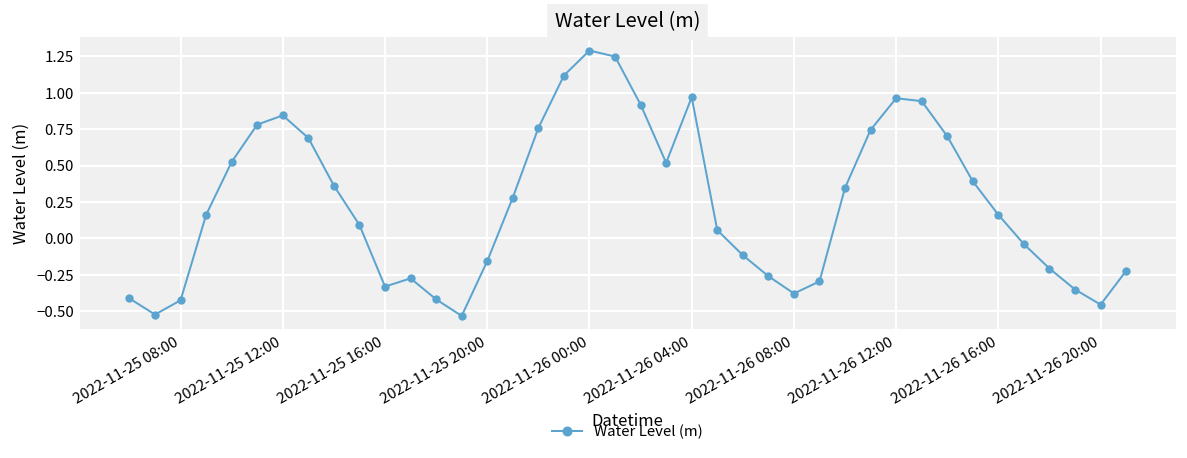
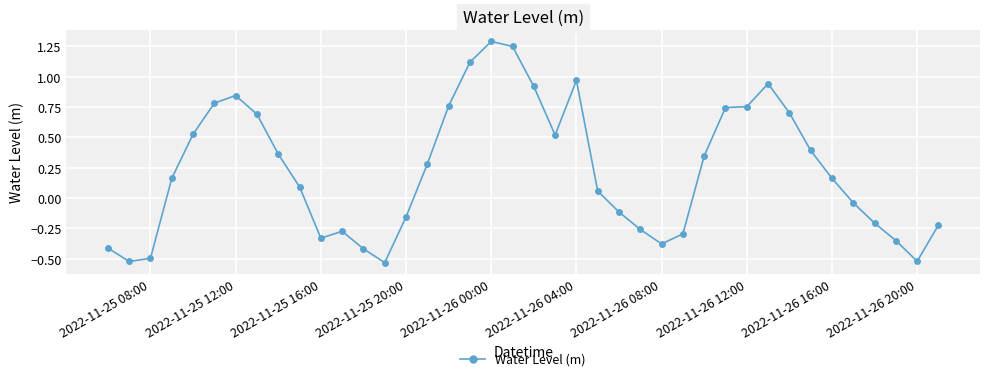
2022-11-25 08:00: -0.42 -> -0.50
2022-11-26 12:00: 0.96 -> 0.75
2022-11-26 20:00: -0.45 -> -0.52
